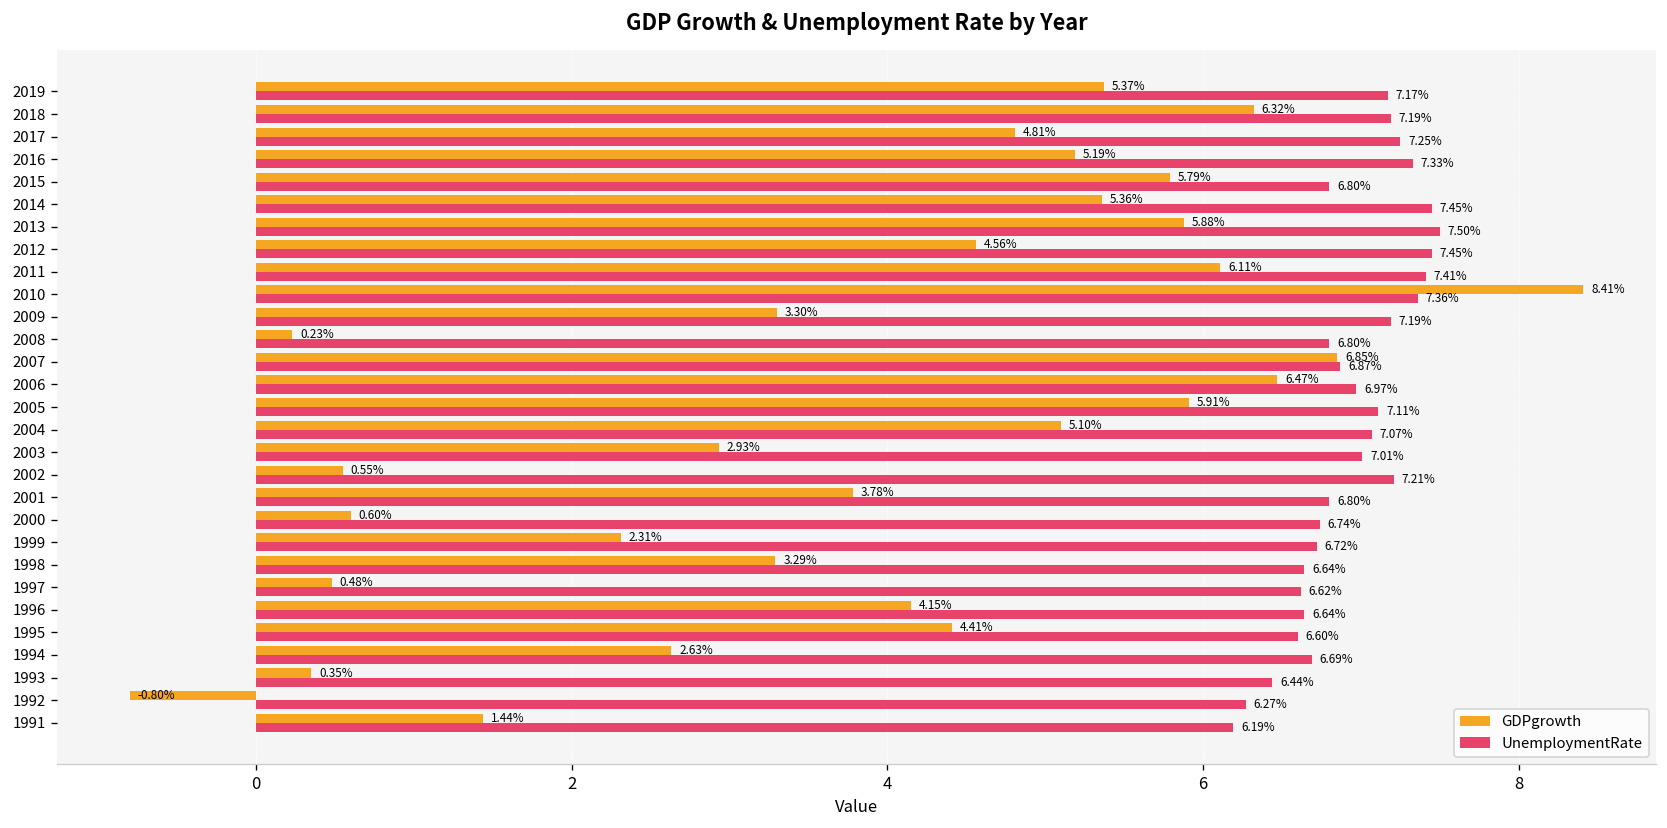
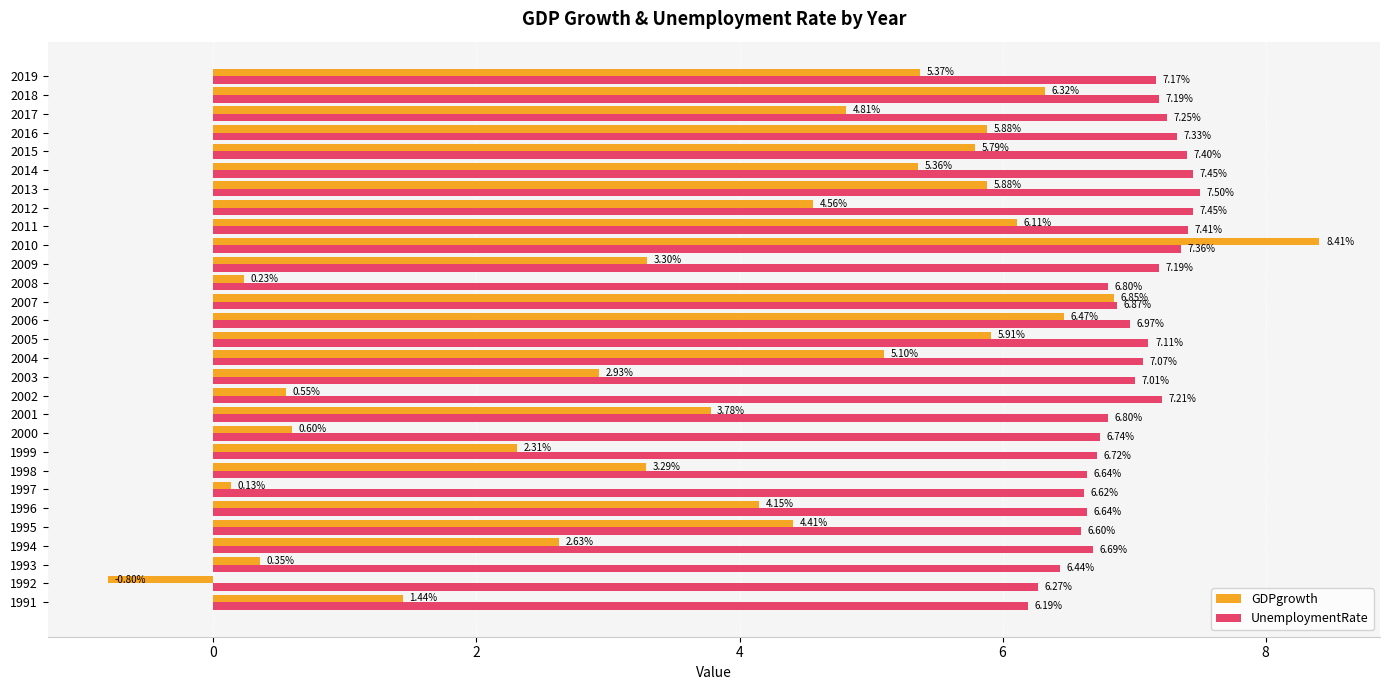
GDPgrowth, 2016: 5.19% -> 5.88%
UnemploymentRate, 2015: 6.80% -> 7.40%
GDPgrowth, 1997: 0.48% -> 0.13%
